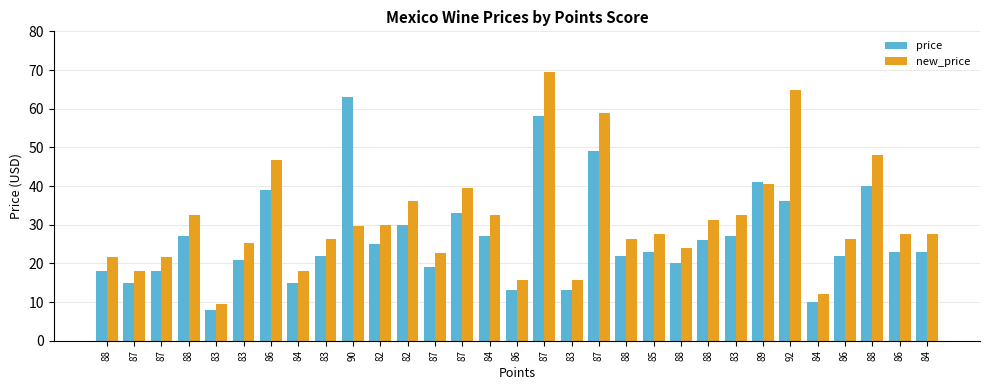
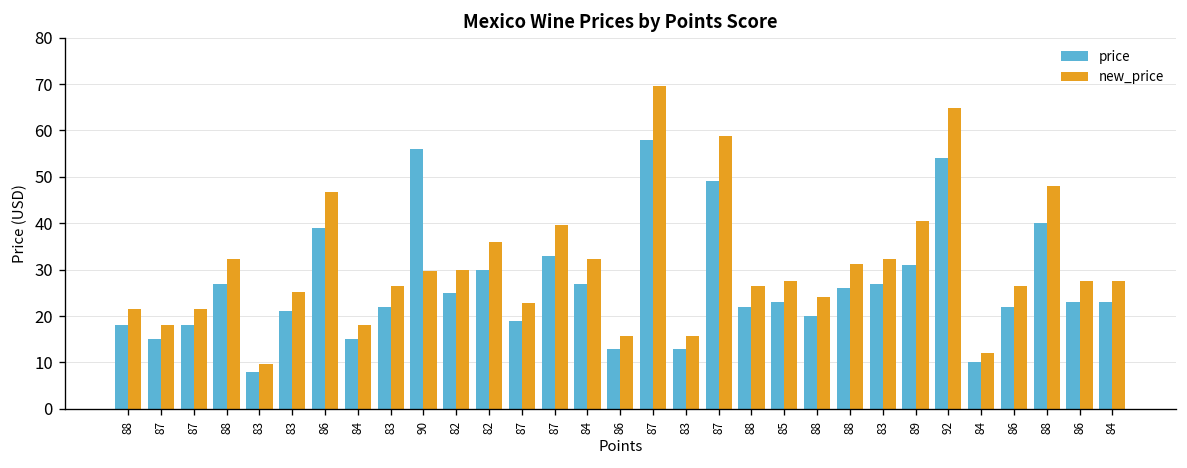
price, 90: 63 -> 56
price, 89: 41 -> 31
price, 92: 36 -> 54
